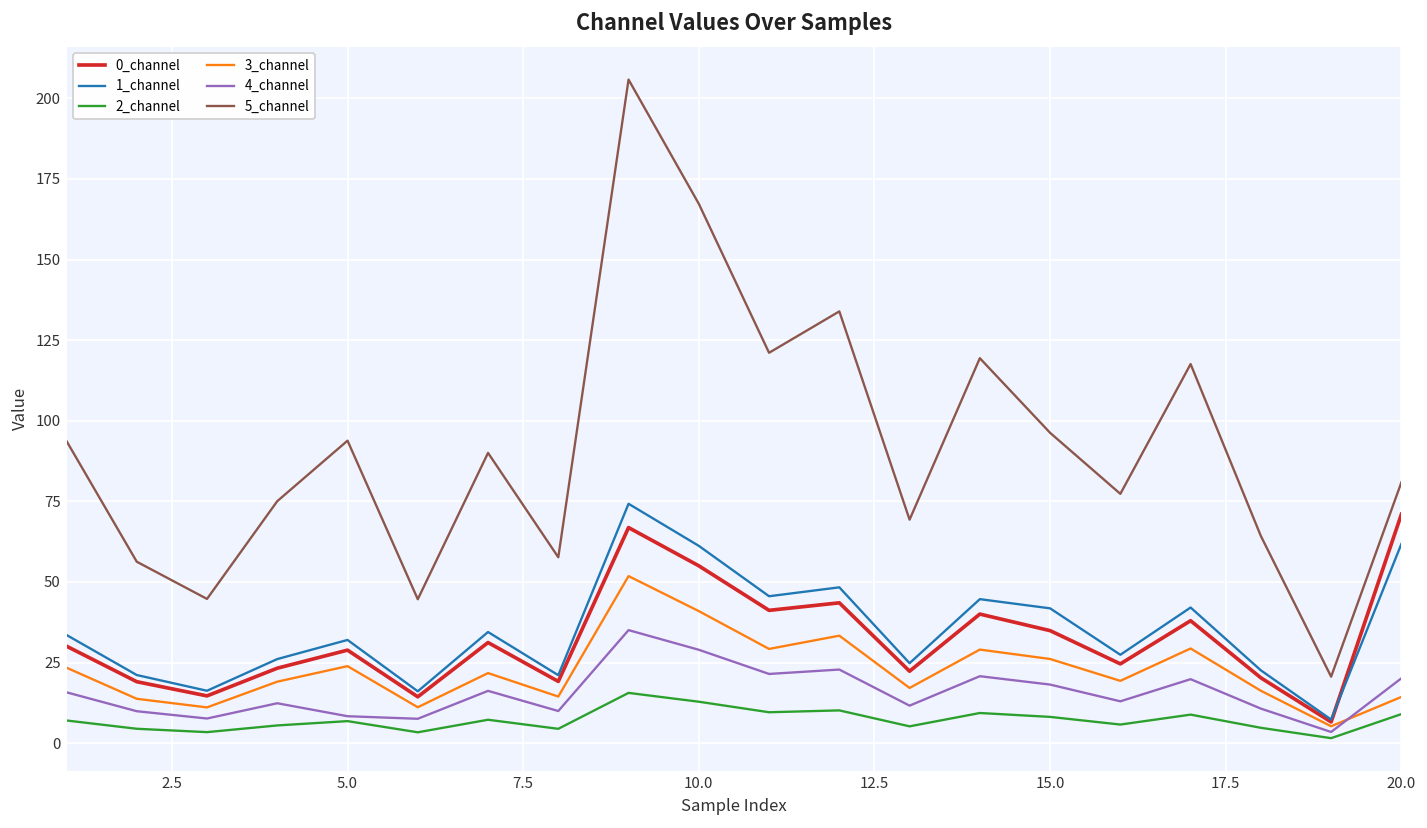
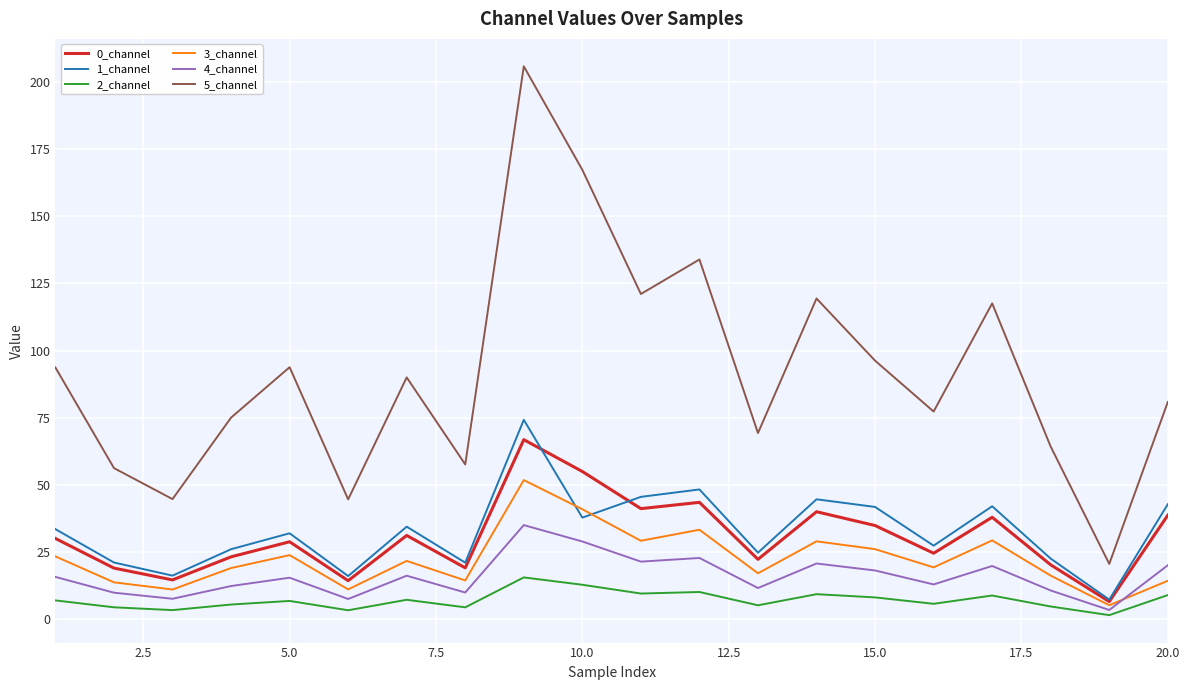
4_channel, 5.0: 8 -> 15
1_channel, 10.0: 61 -> 38
0_channel, 20.0: 71 -> 39
1_channel, 20.0: 62 -> 43
